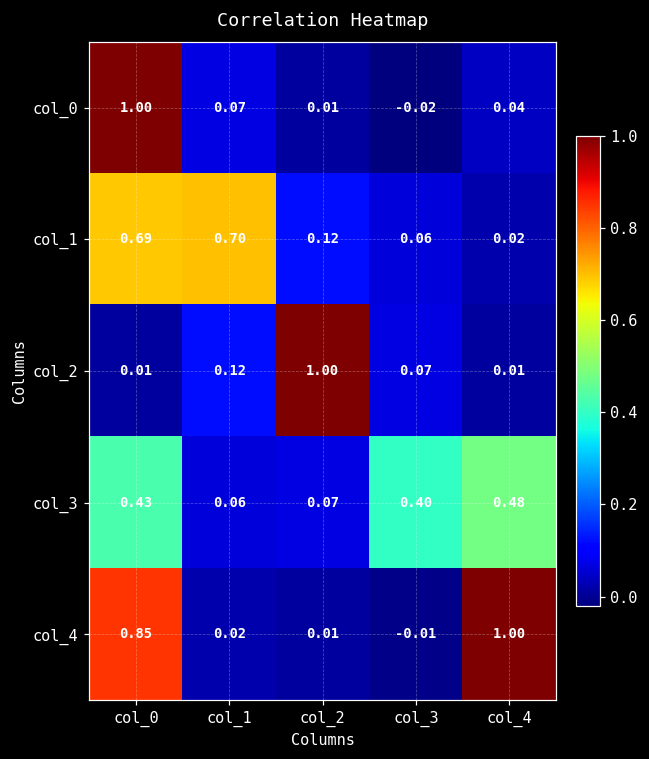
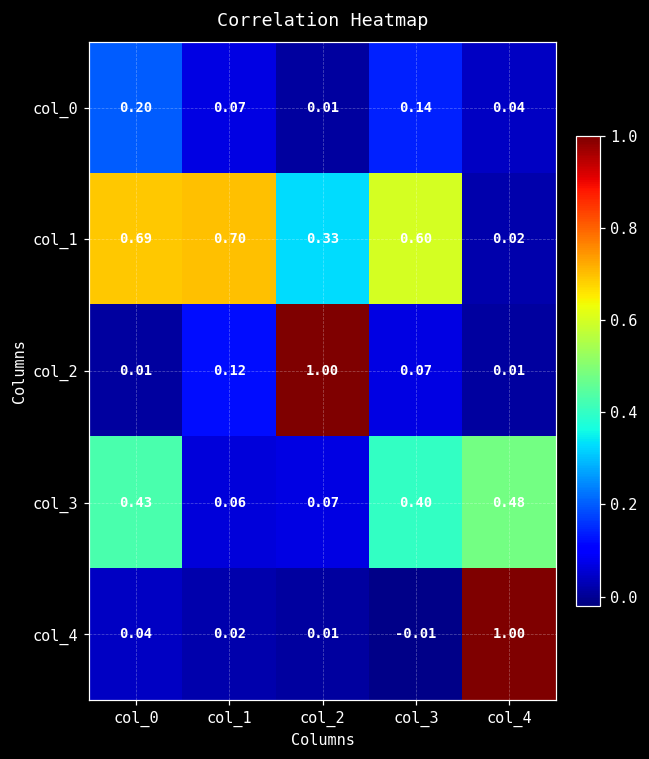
col_0, col_0: 1.00 -> 0.20
col_0, col_3: -0.02 -> 0.14
col_1, col_2: 0.12 -> 0.33
col_1, col_3: 0.06 -> 0.60
col_4, col_0: 0.85 -> 0.04
